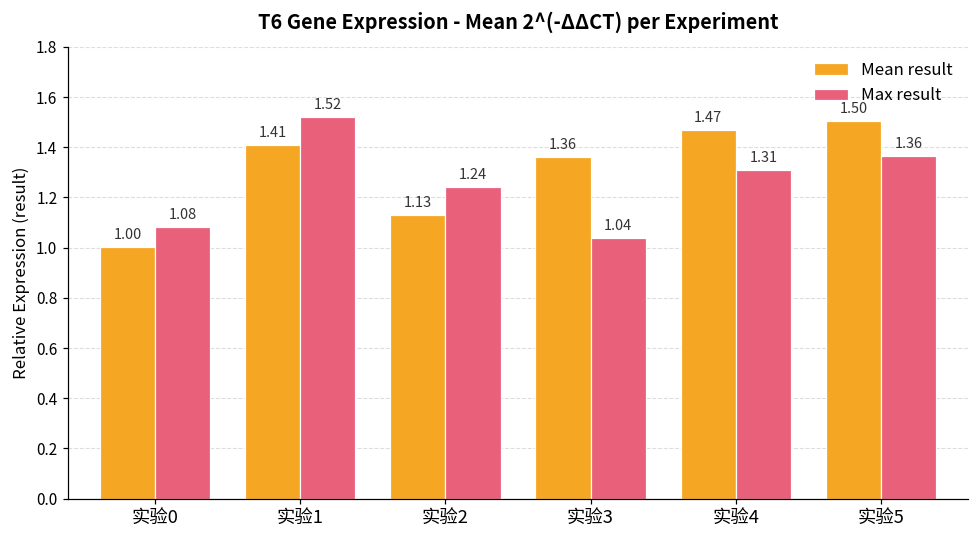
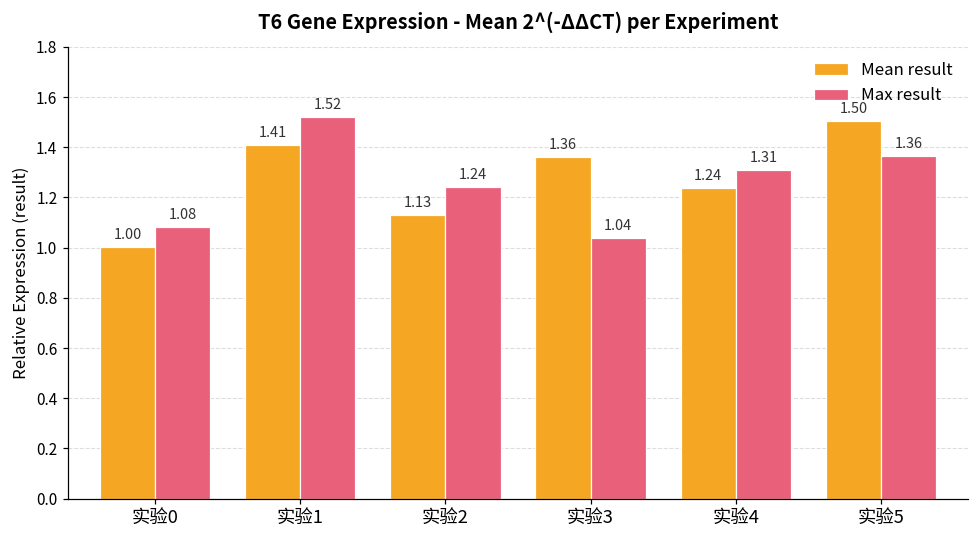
Mean result, 实验4: 1.47 -> 1.24
